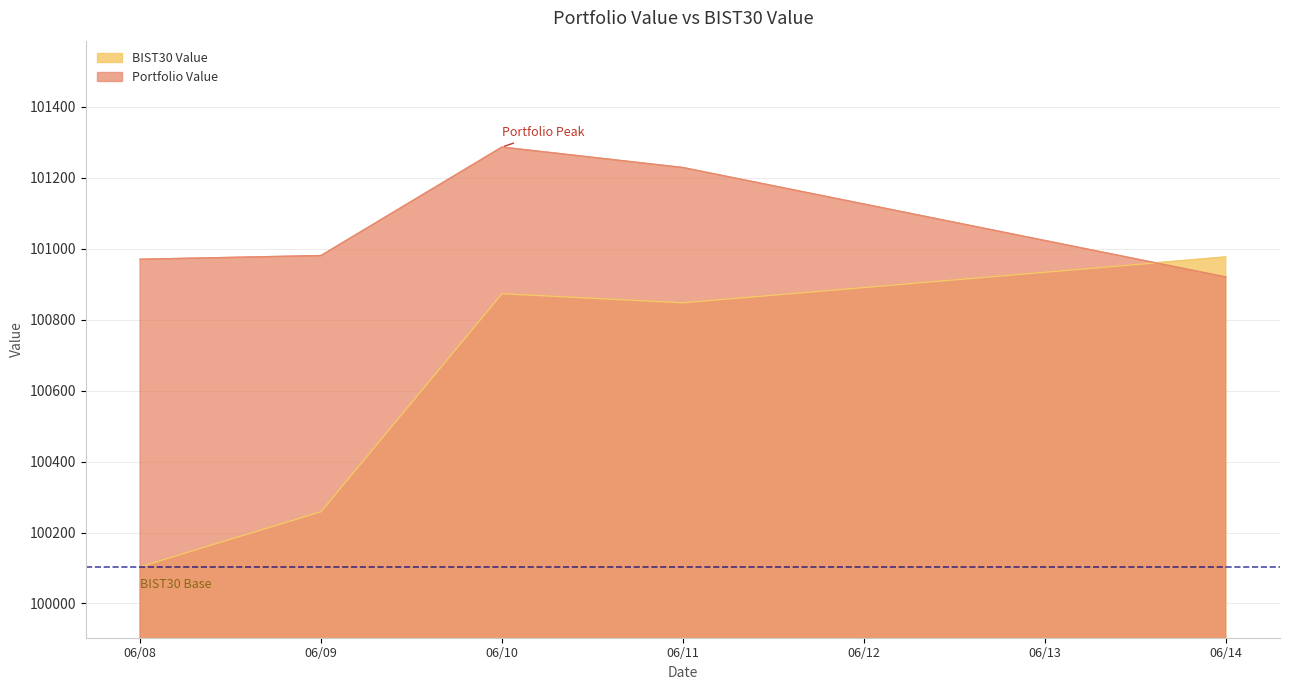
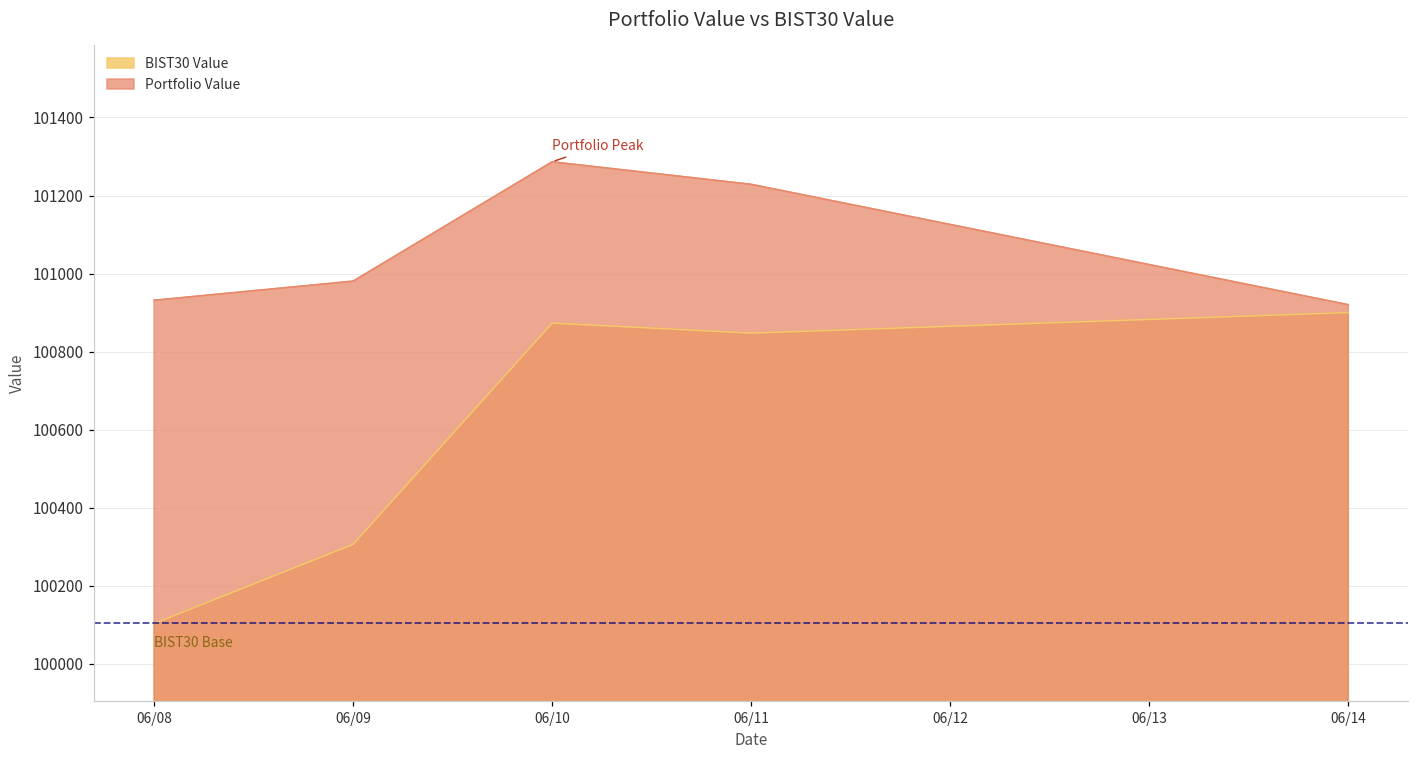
Portfolio Value, 06/08: 100970 -> 100930
BIST30 Value, 06/09: 100260 -> 100310
BIST30 Value, 06/14: 100980 -> 100900
